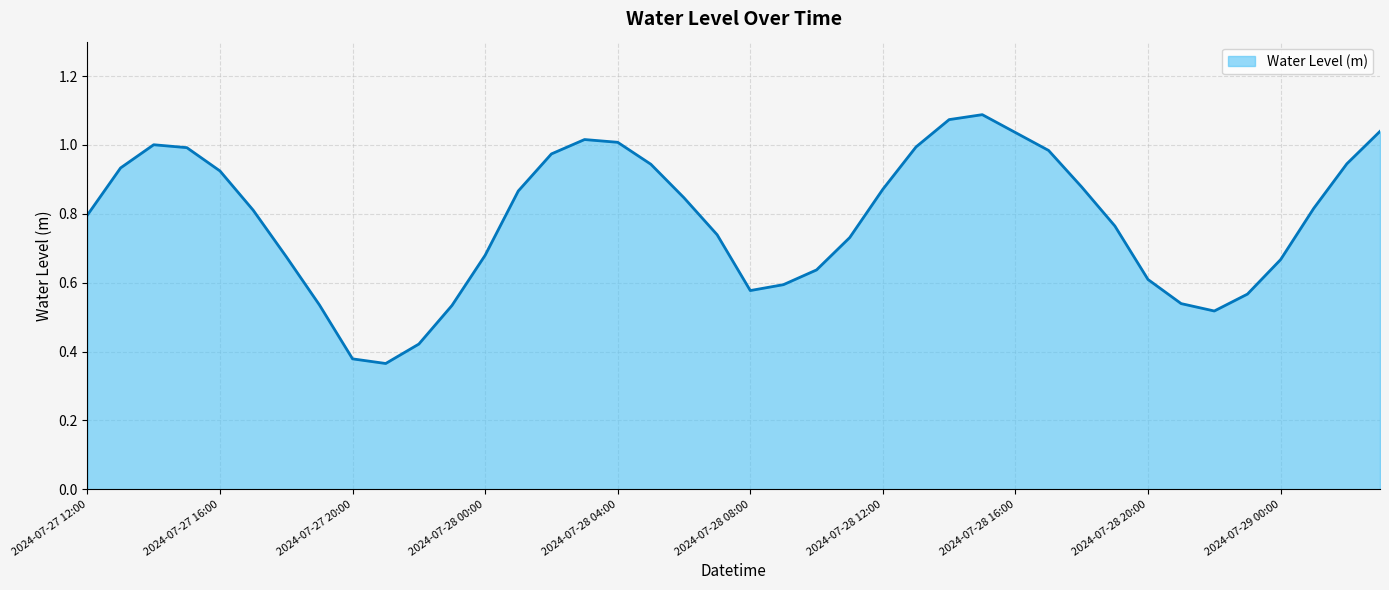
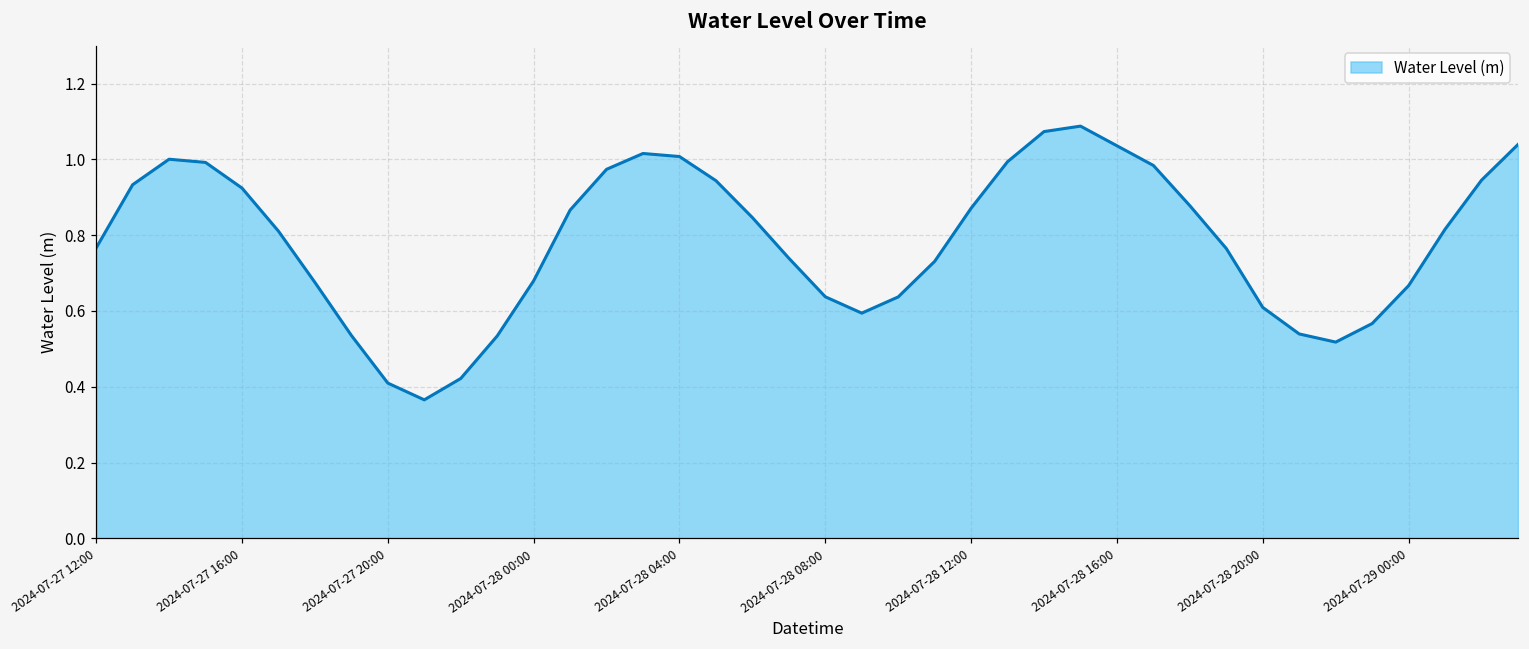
2024-07-27 12:00: 0.80 -> 0.77
2024-07-27 20:00: 0.38 -> 0.41
2024-07-28 08:00: 0.58 -> 0.64
